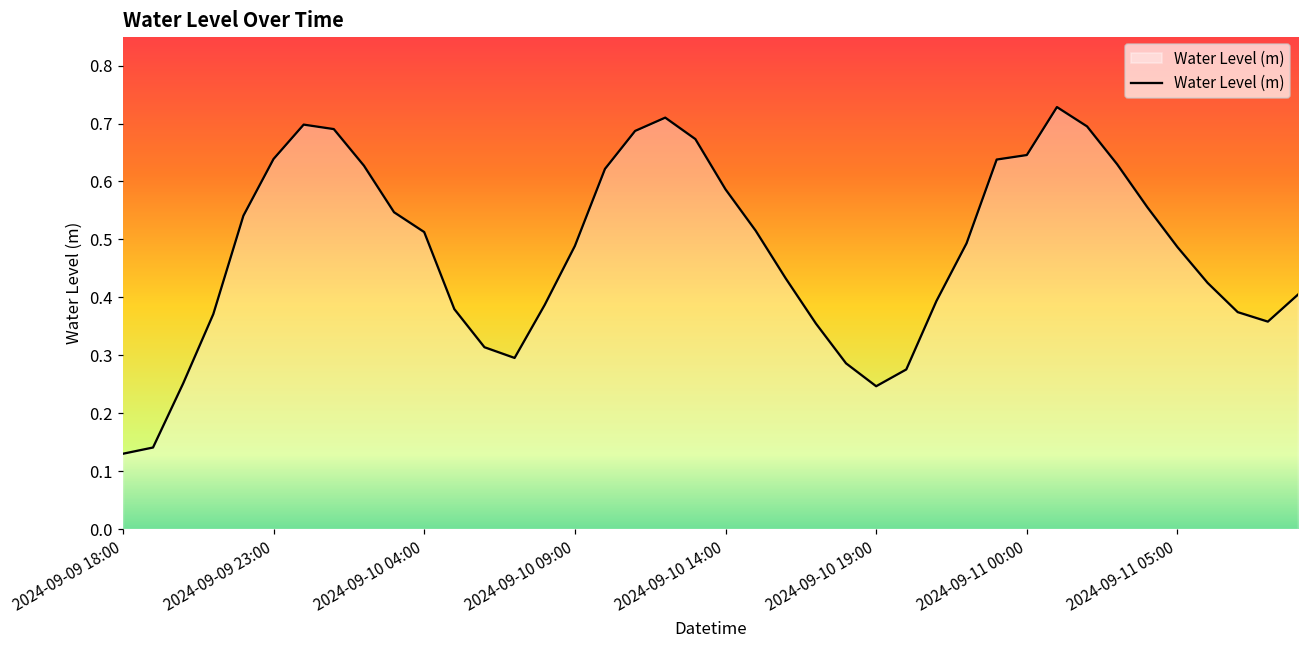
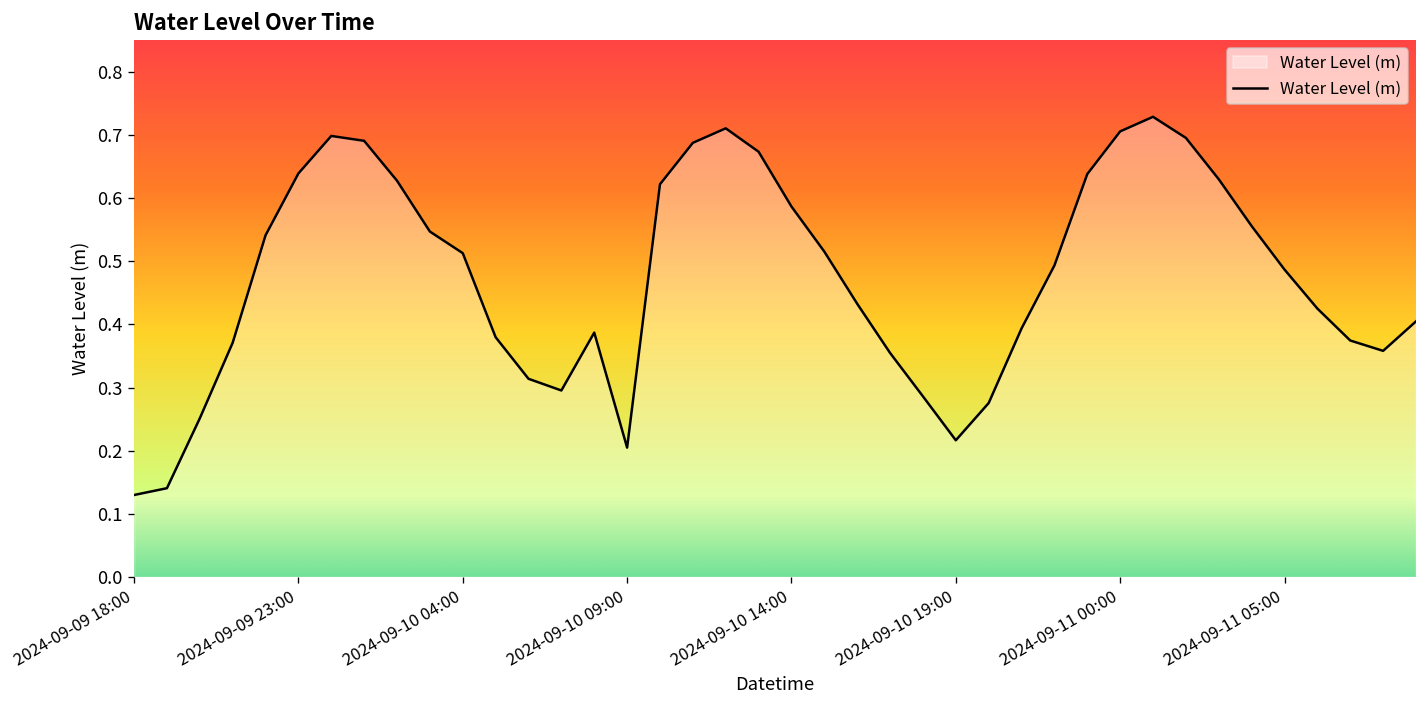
2024-09-10 09:00: 0.49 -> 0.20
2024-09-10 19:00: 0.25 -> 0.22
2024-09-11 00:00: 0.65 -> 0.71
